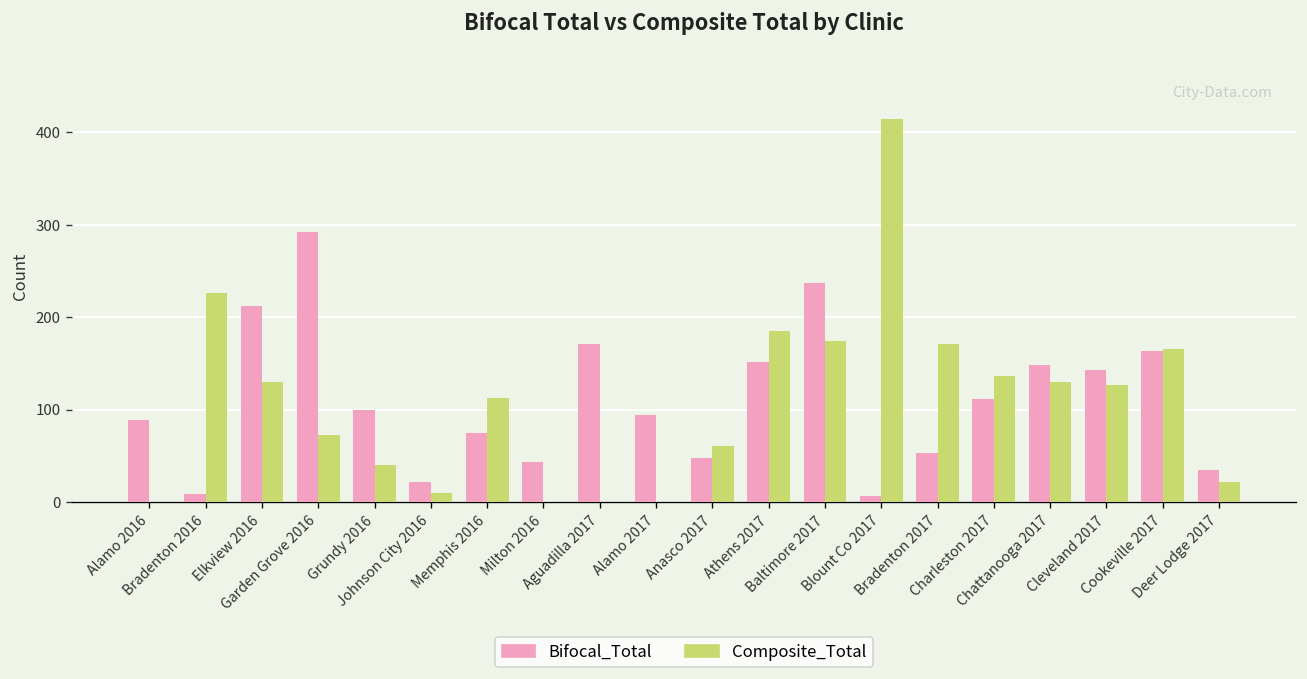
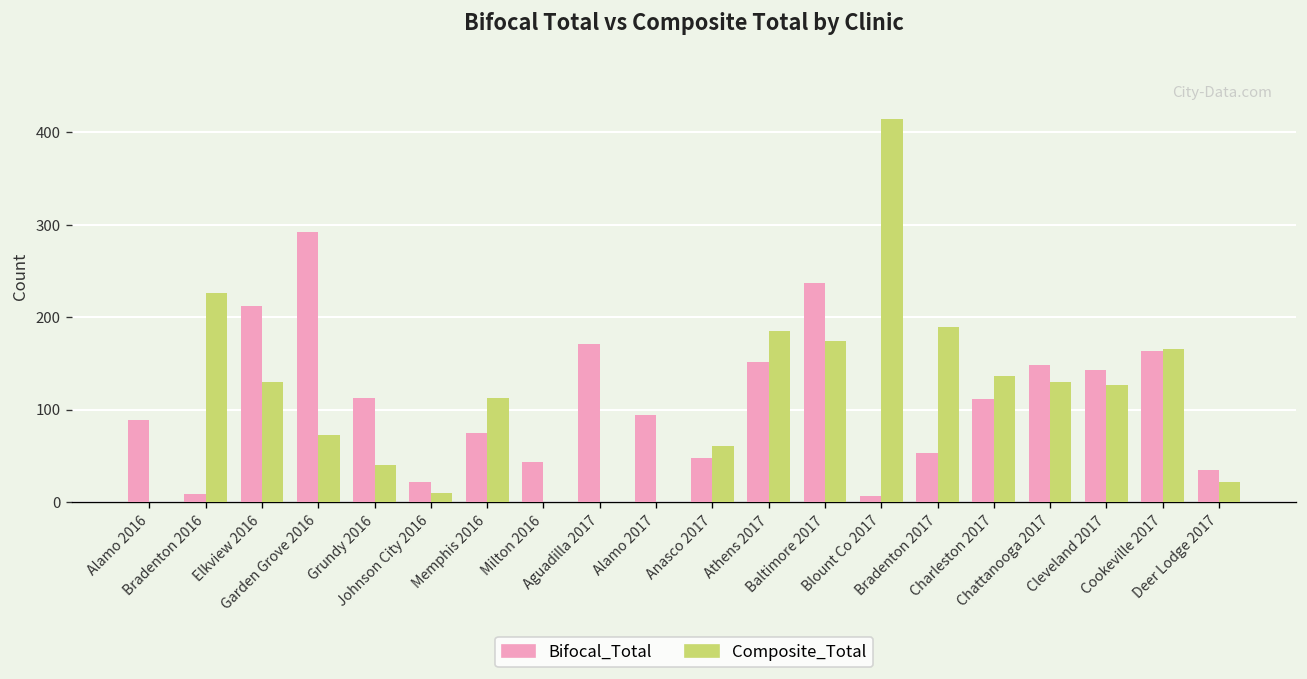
Bifocal_Total, Grundy 2016: 100 -> 110
Composite_Total, Bradenton 2017: 170 -> 190
